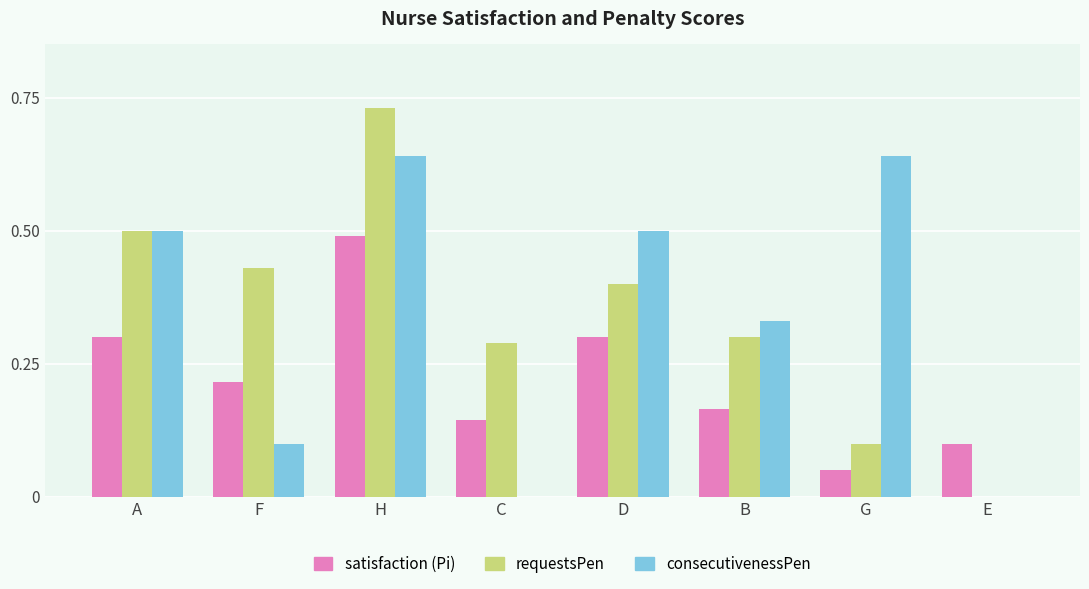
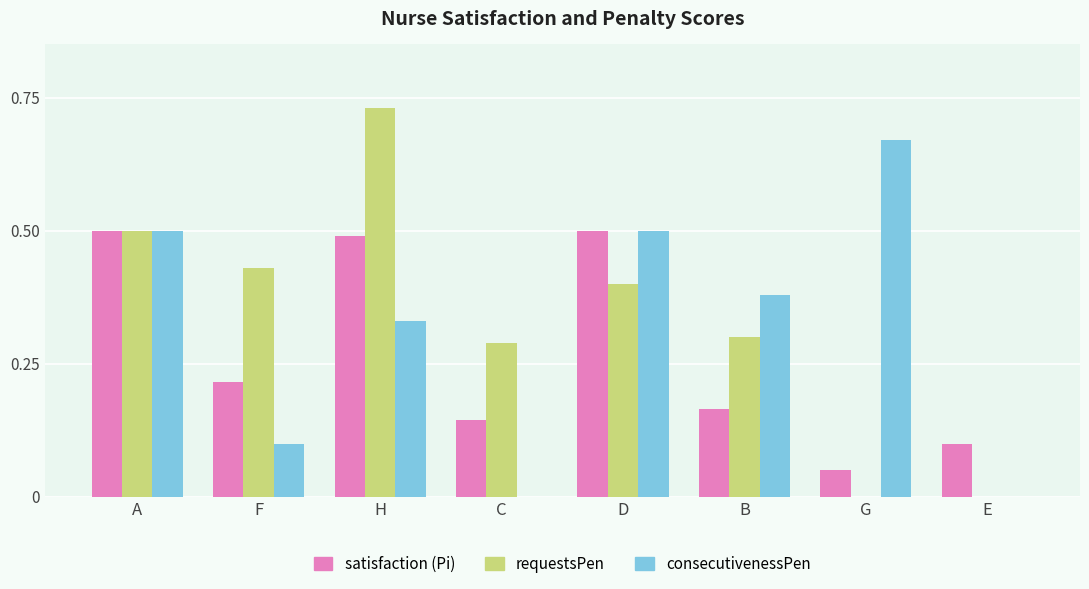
satisfaction (Pi), A: 0.3 -> 0.5
consecutivenessPen, H: 0.64 -> 0.33
satisfaction (Pi), D: 0.3 -> 0.5
consecutivenessPen, B: 0.33 -> 0.38
requestsPen, G: 0.1 -> 0.0
consecutivenessPen, G: 0.64 -> 0.67
